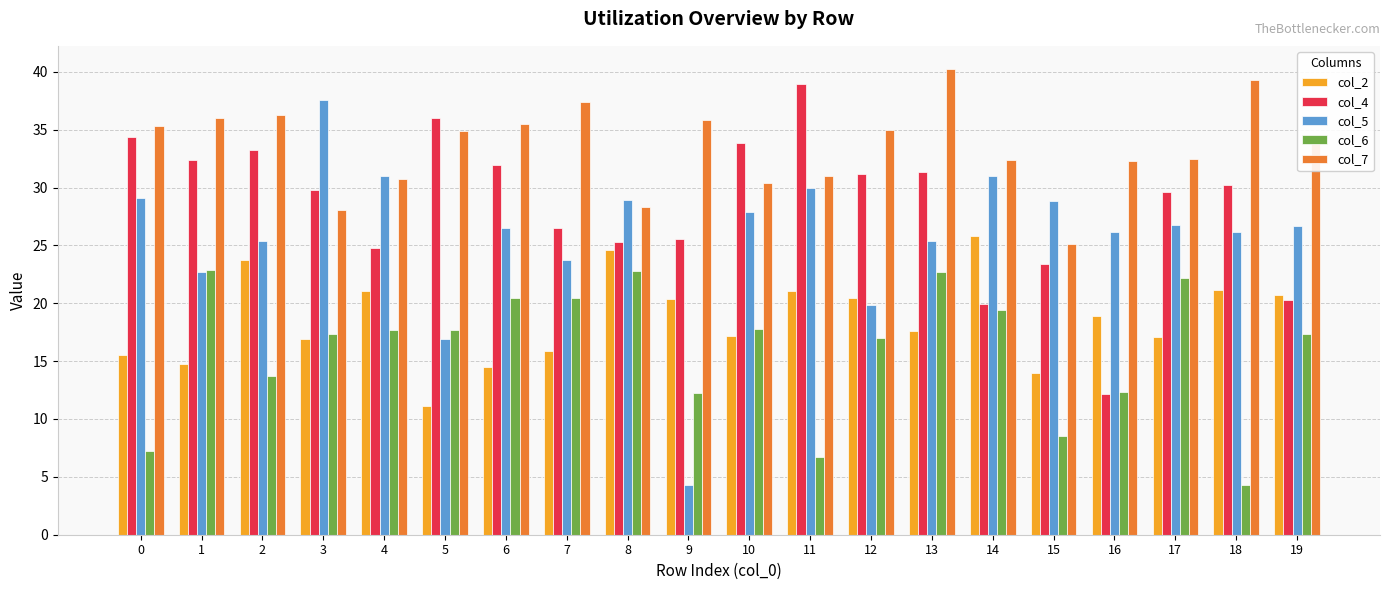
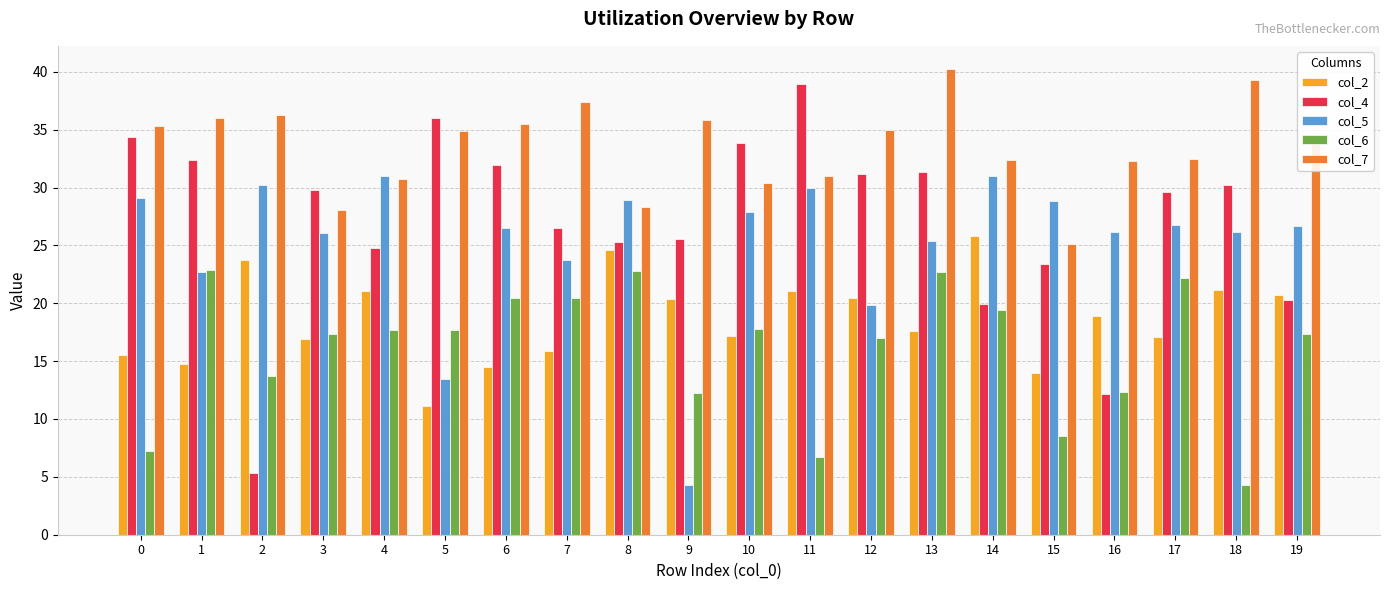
col_4, 2: 33.2 -> 5.3
col_5, 2: 25.4 -> 30.2
col_5, 3: 37.6 -> 26.1
col_5, 5: 16.9 -> 13.4
